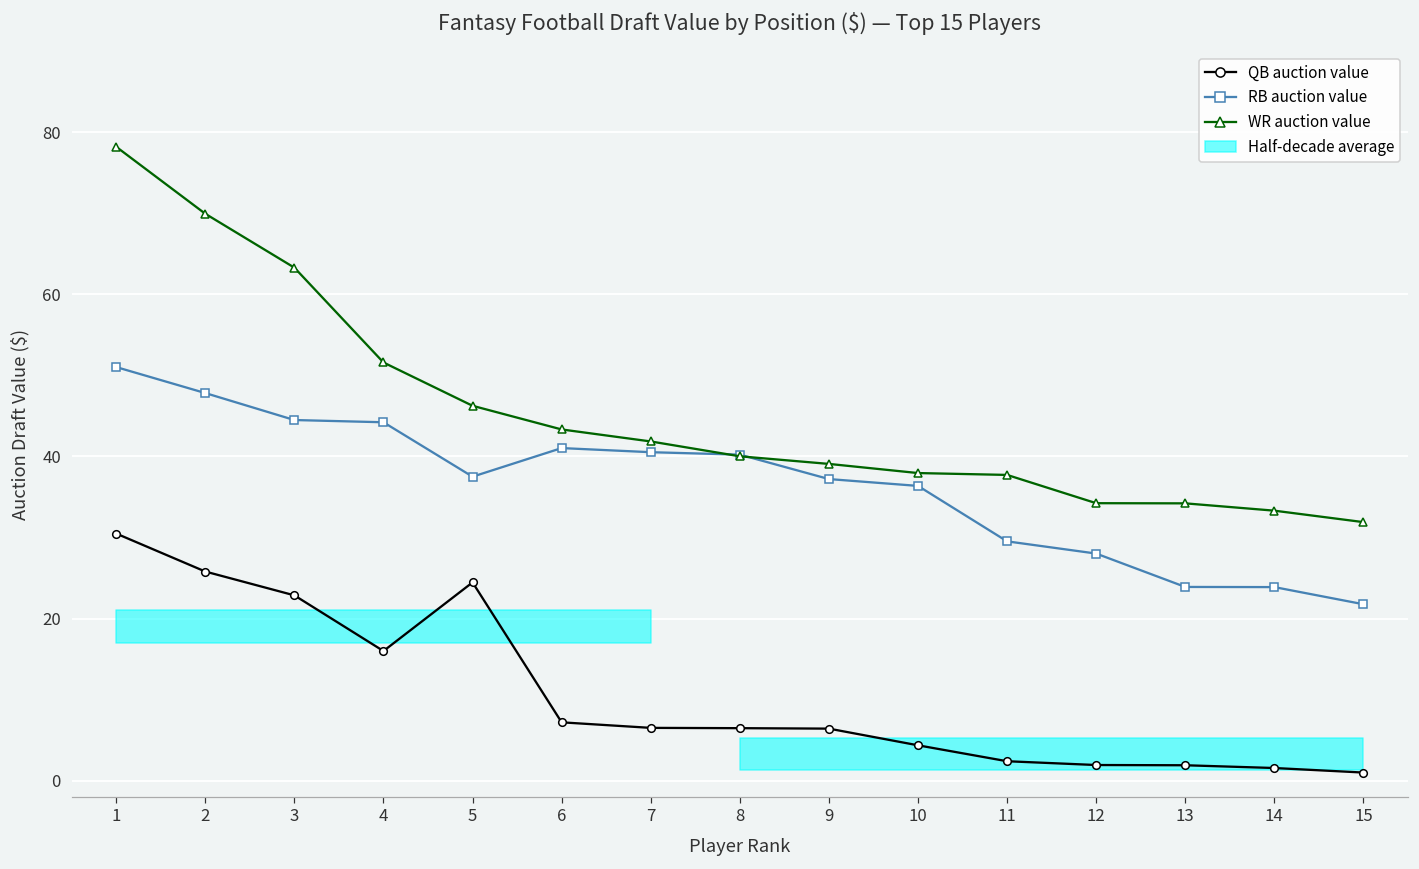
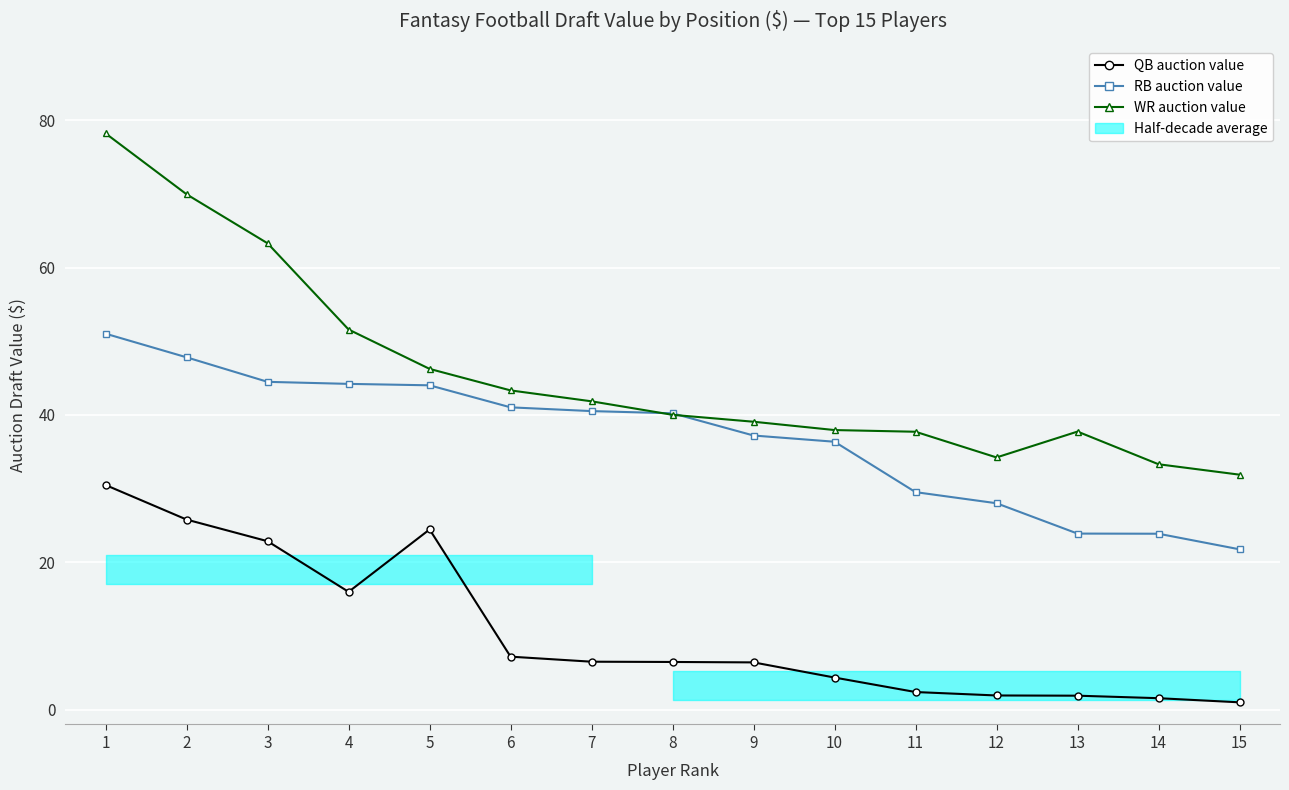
RB auction value, 5: 38 -> 44
WR auction value, 13: 34 -> 38
